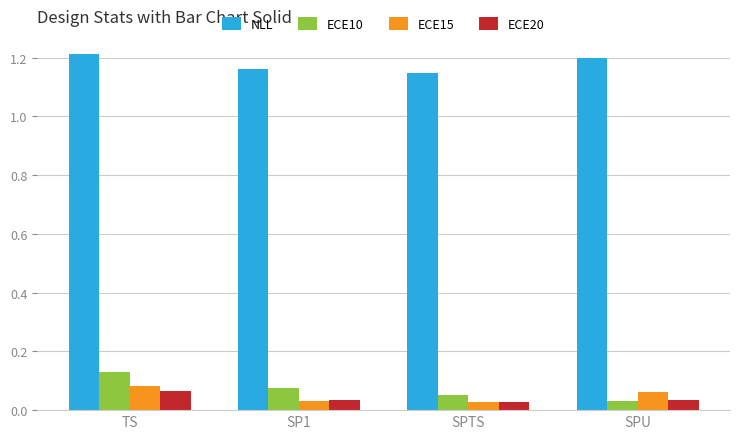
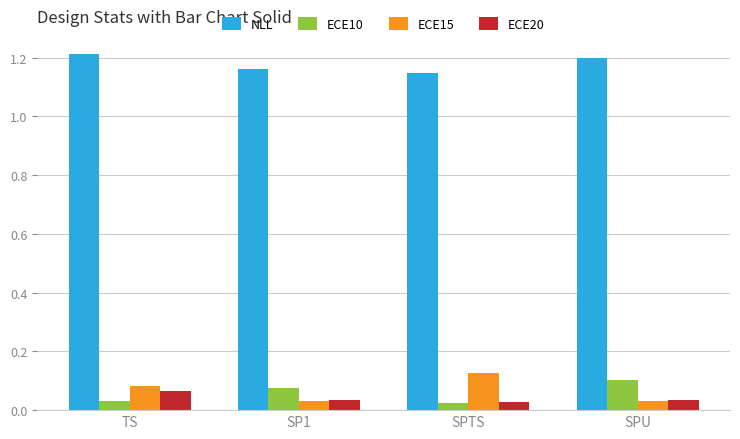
ECE10, TS: 0.13 -> 0.03
ECE10, SPTS: 0.05 -> 0.02
ECE15, SPTS: 0.03 -> 0.13
ECE10, SPU: 0.03 -> 0.10
ECE15, SPU: 0.06 -> 0.03
